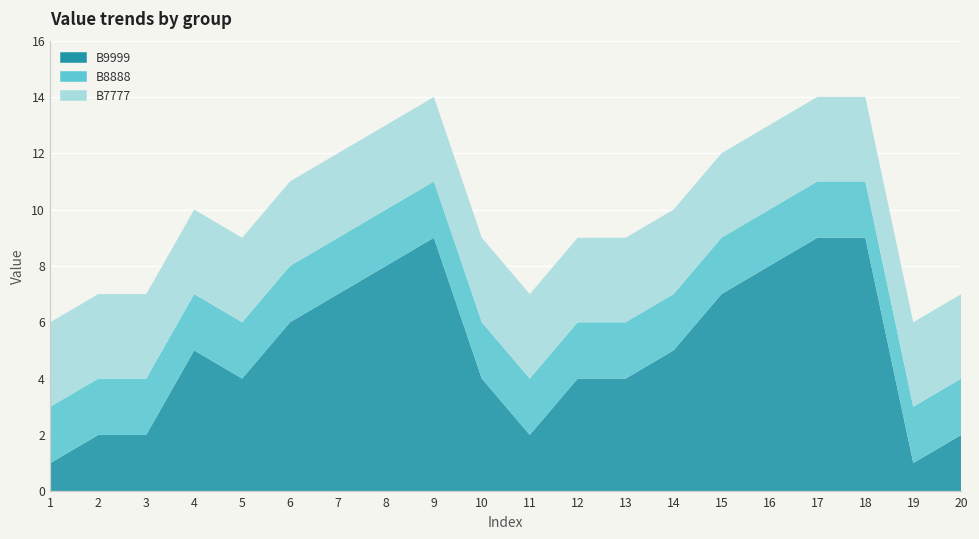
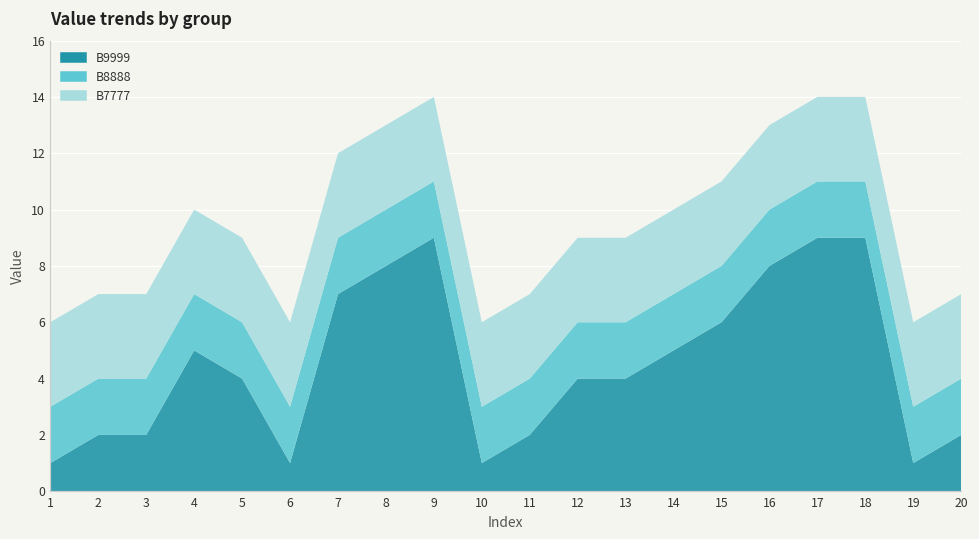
B9999, 6: 6 -> 1
B9999, 10: 4 -> 1
B9999, 15: 7 -> 6
